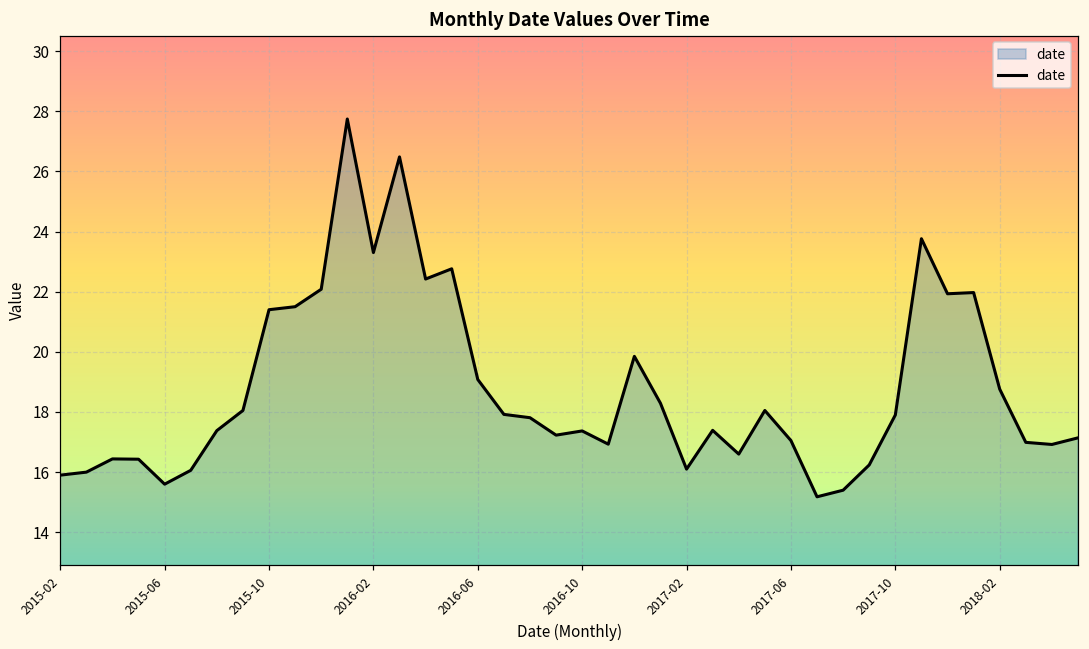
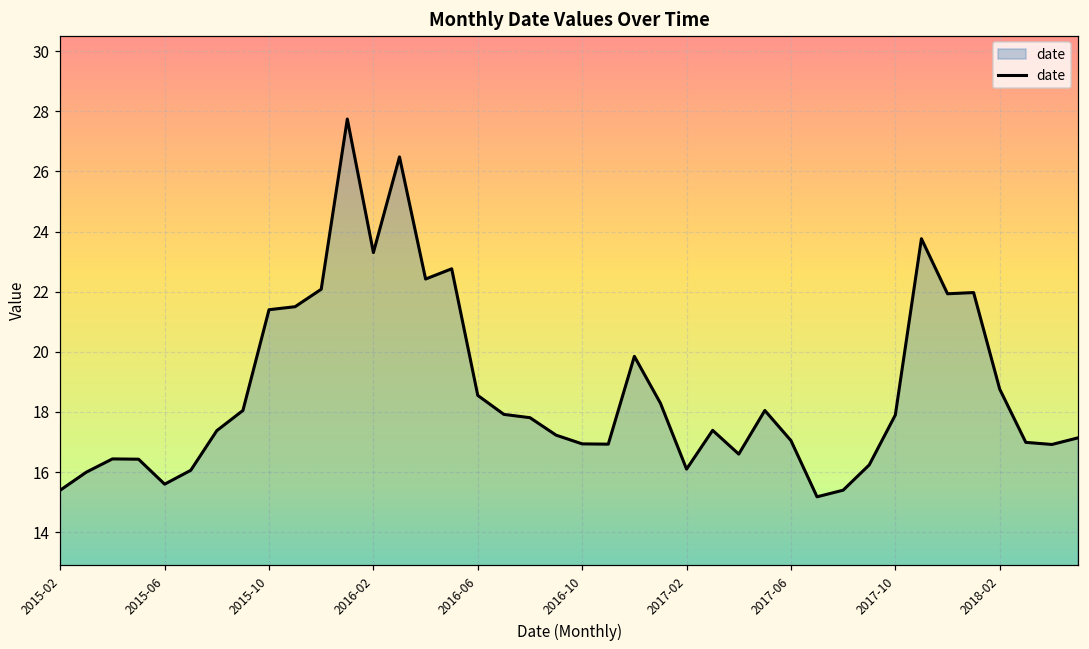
2015-02: 15.9 -> 15.4
2016-06: 19.1 -> 18.6
2016-10: 17.4 -> 16.9
